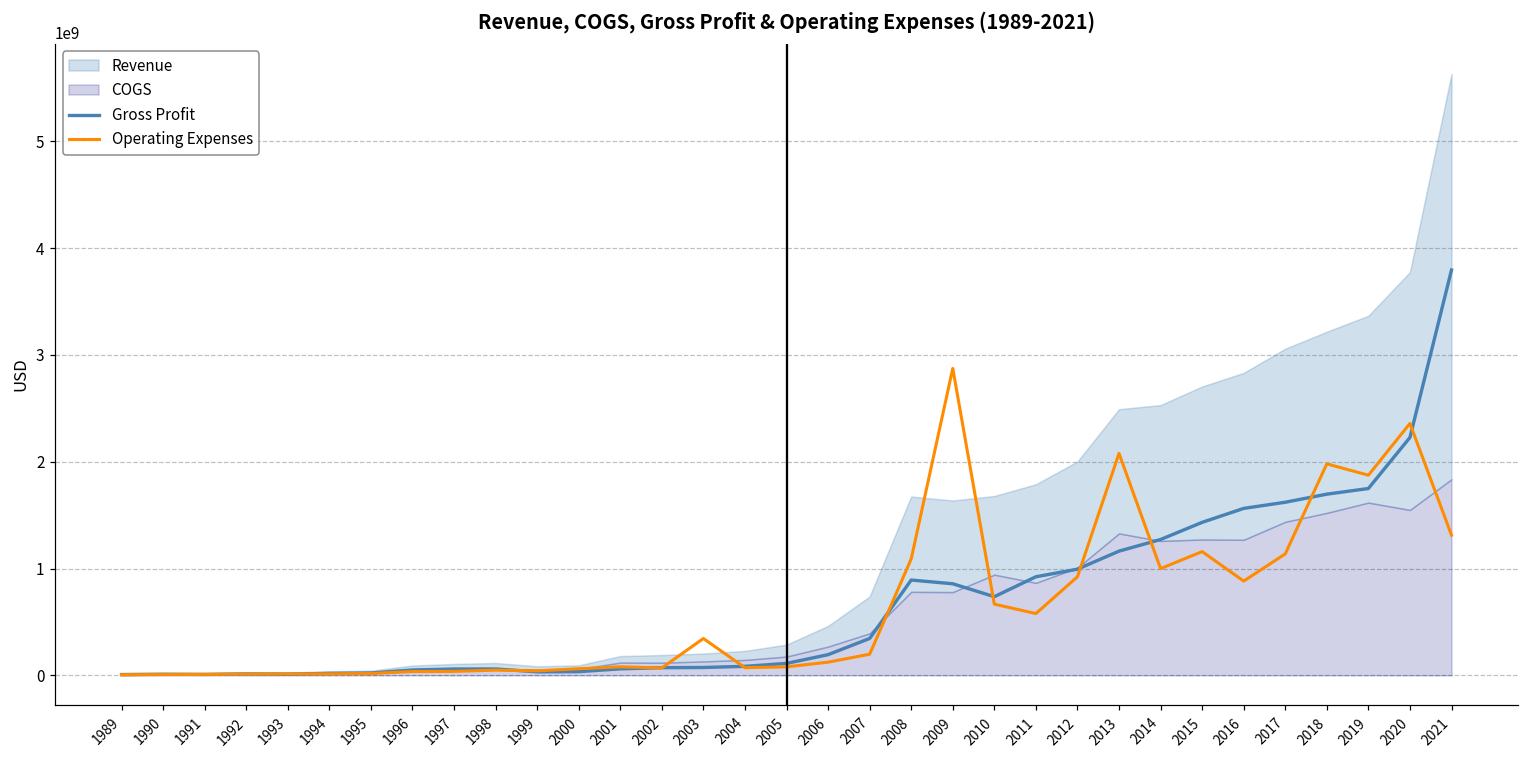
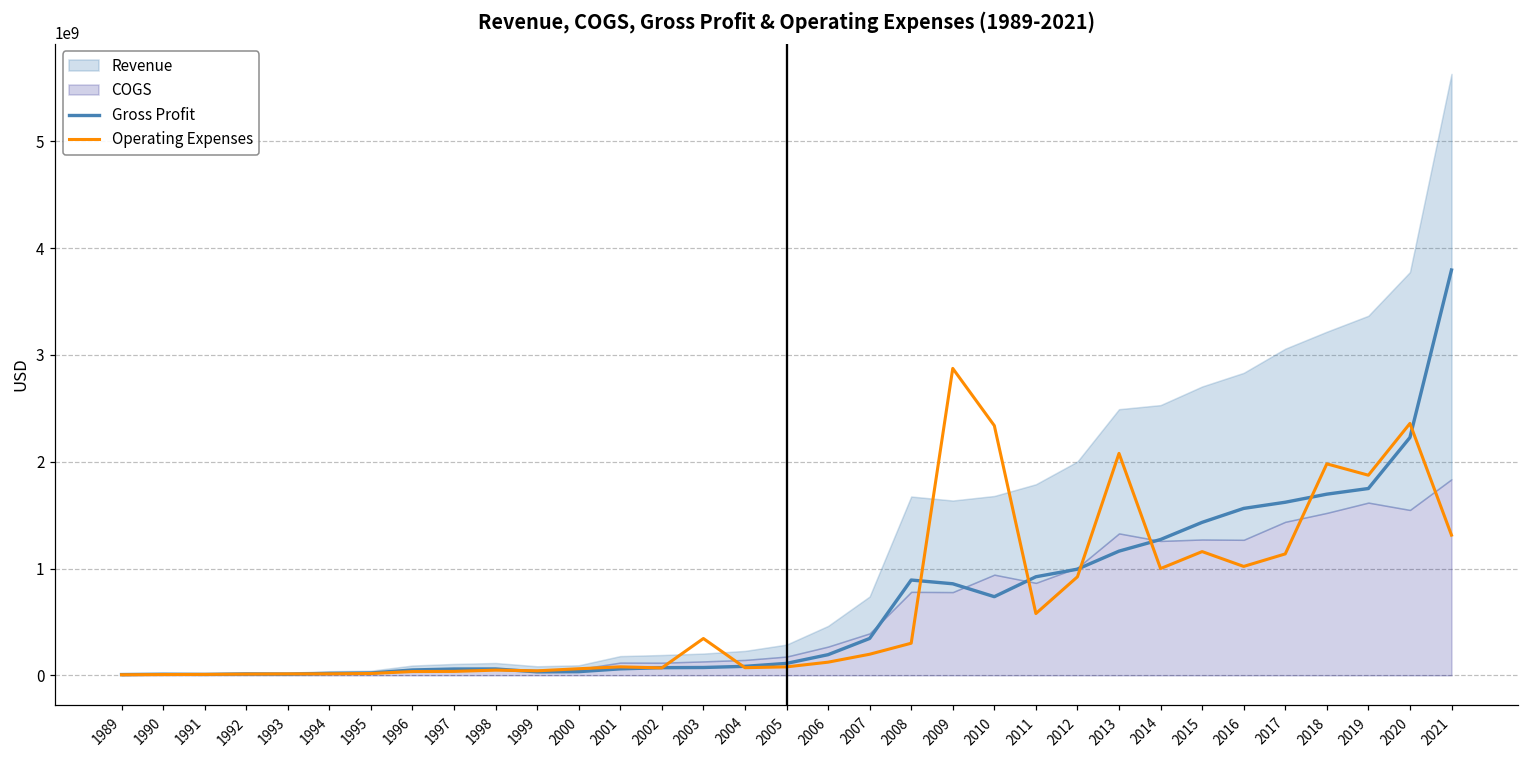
Operating Expenses, 2008: 1100000000 -> 300000000
Operating Expenses, 2010: 700000000 -> 2300000000
Operating Expenses, 2016: 900000000 -> 1000000000
